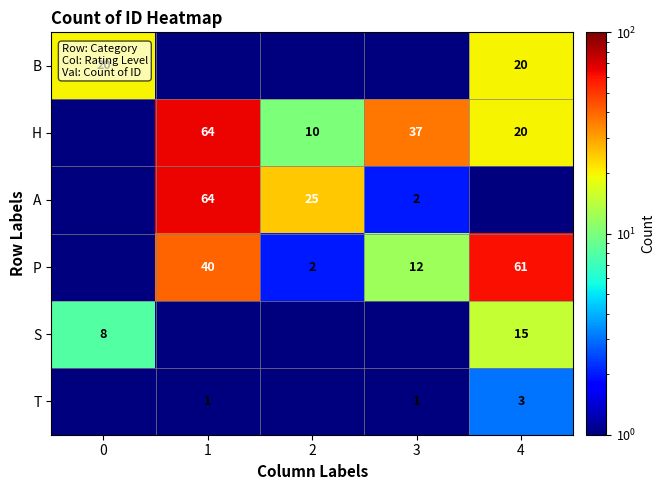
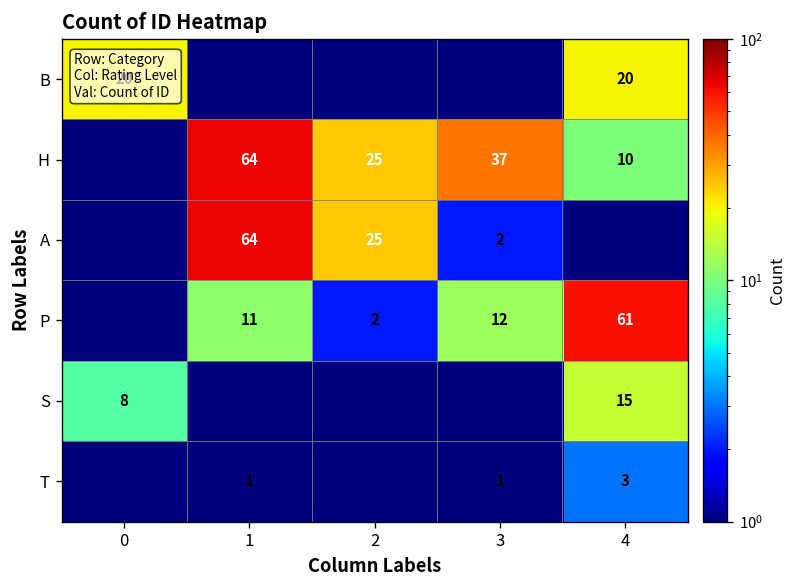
H, 2: 10 -> 25
H, 4: 20 -> 10
P, 1: 40 -> 11
